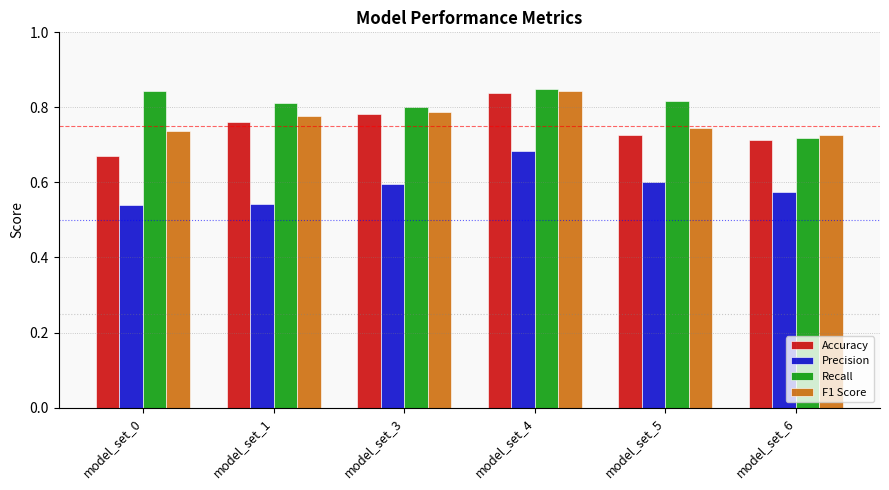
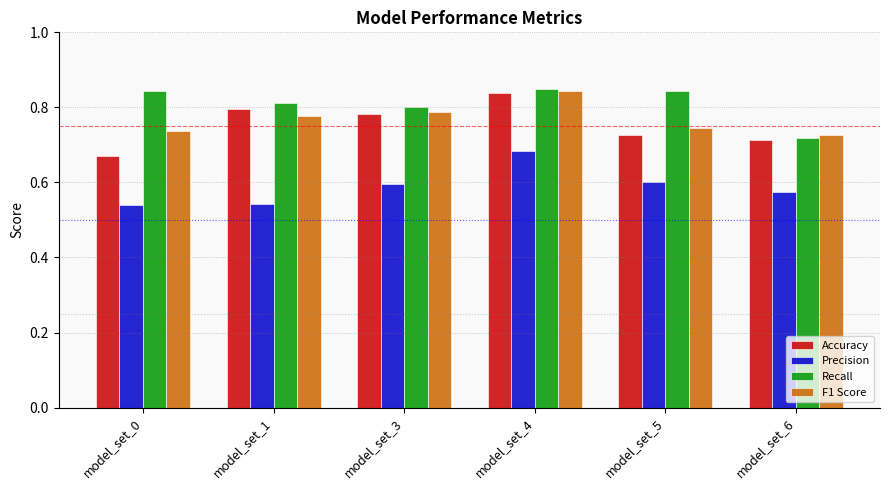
Accuracy, model_set_1: 0.76 -> 0.79
Recall, model_set_5: 0.82 -> 0.84
